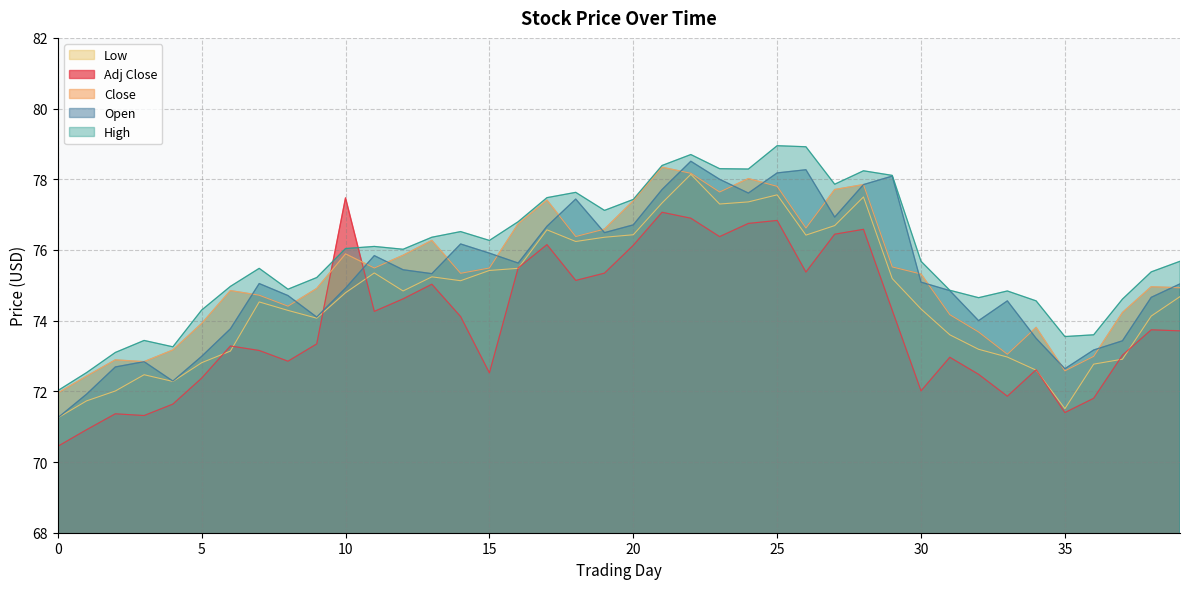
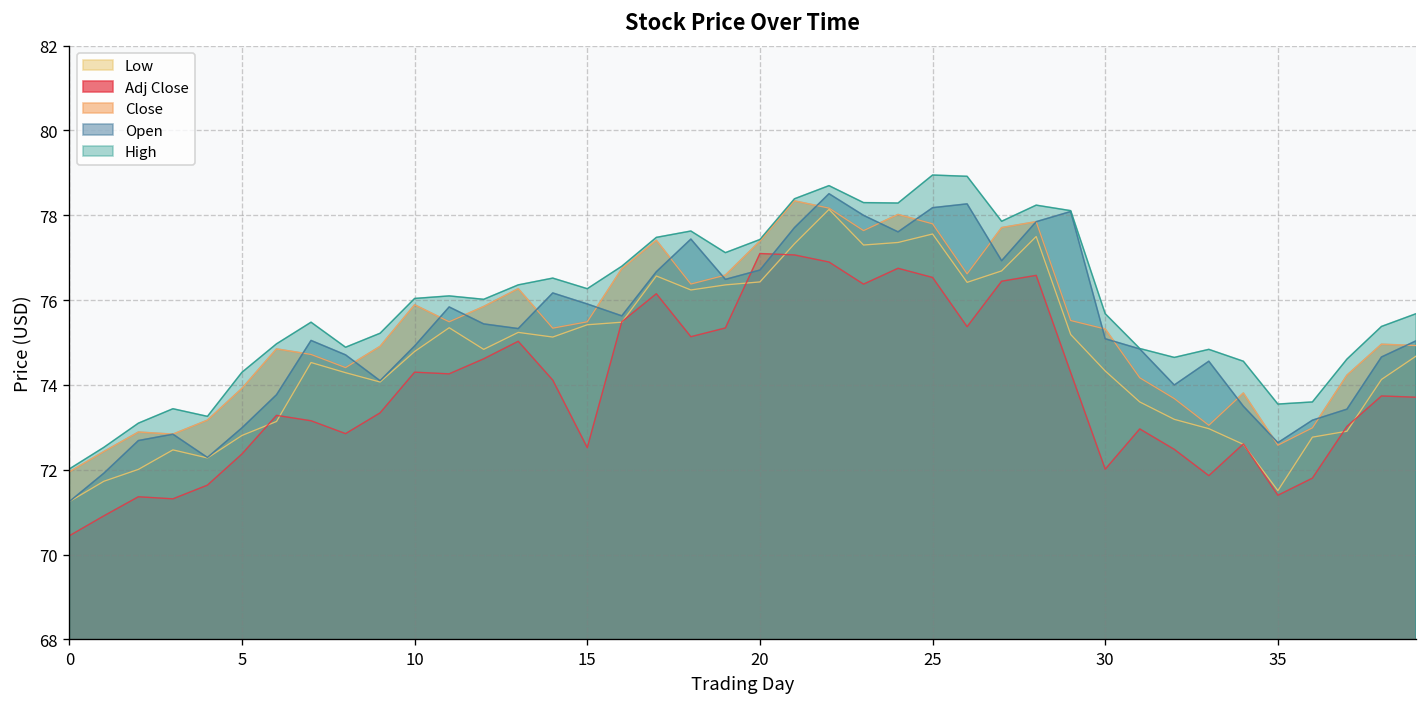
Adj Close, 10: 77.5 -> 74.3
Adj Close, 20: 76.1 -> 77.1
Adj Close, 25: 76.8 -> 76.5
